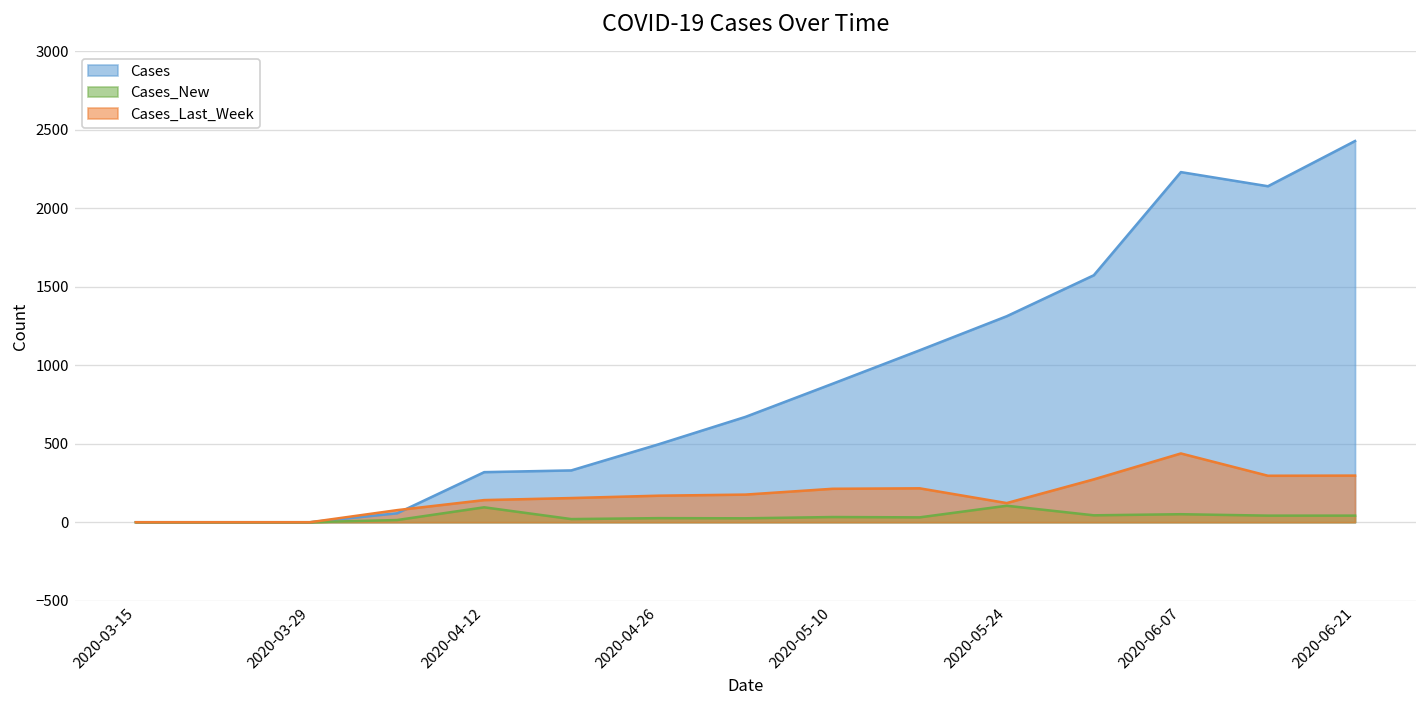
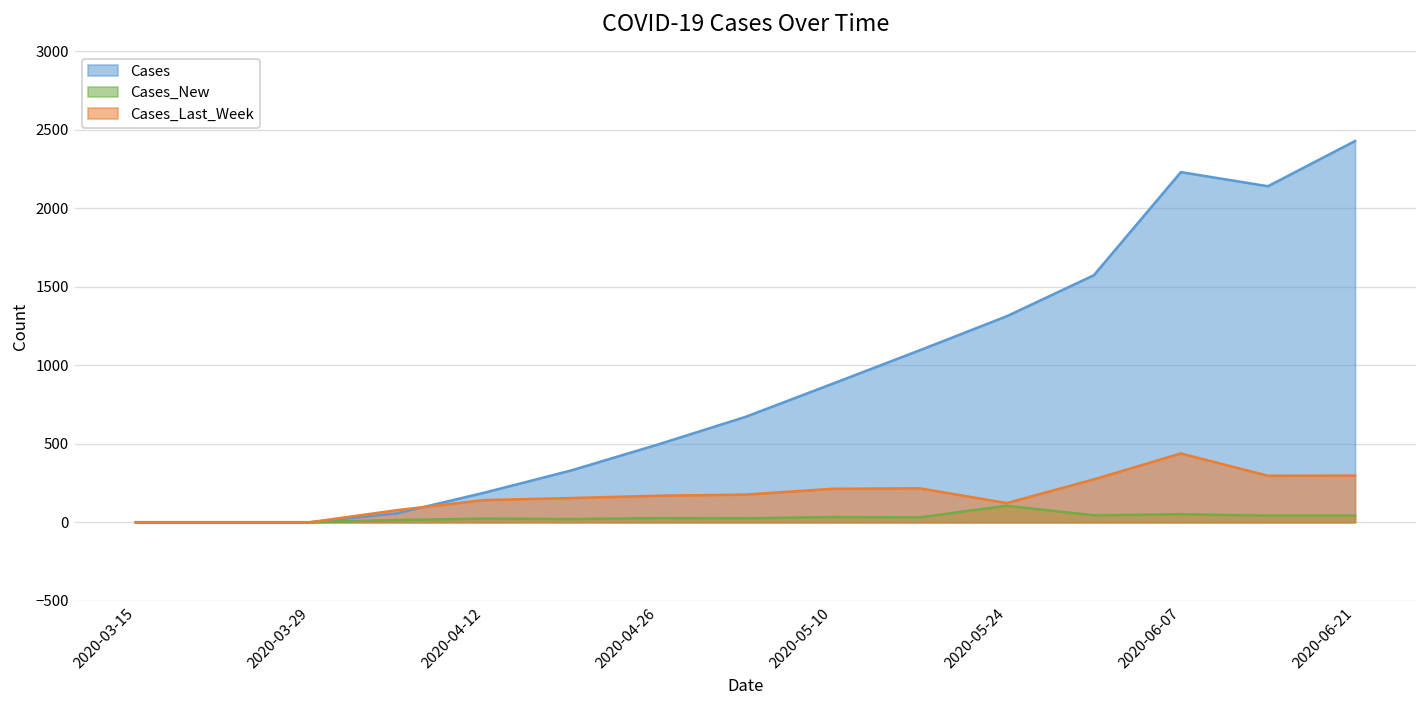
Cases, 2020-04-12: 320 -> 190
Cases_New, 2020-04-12: 100 -> 20
